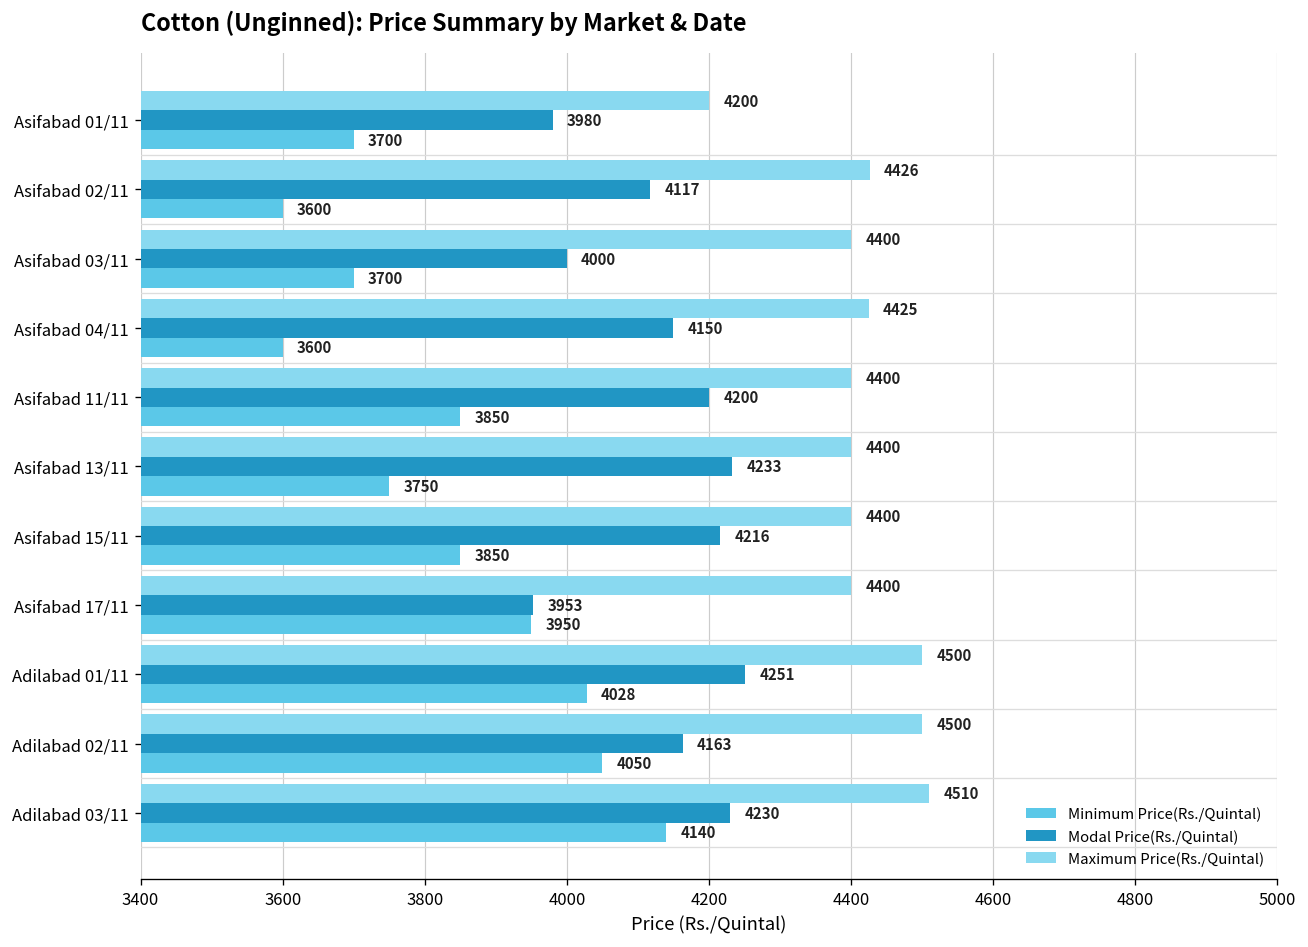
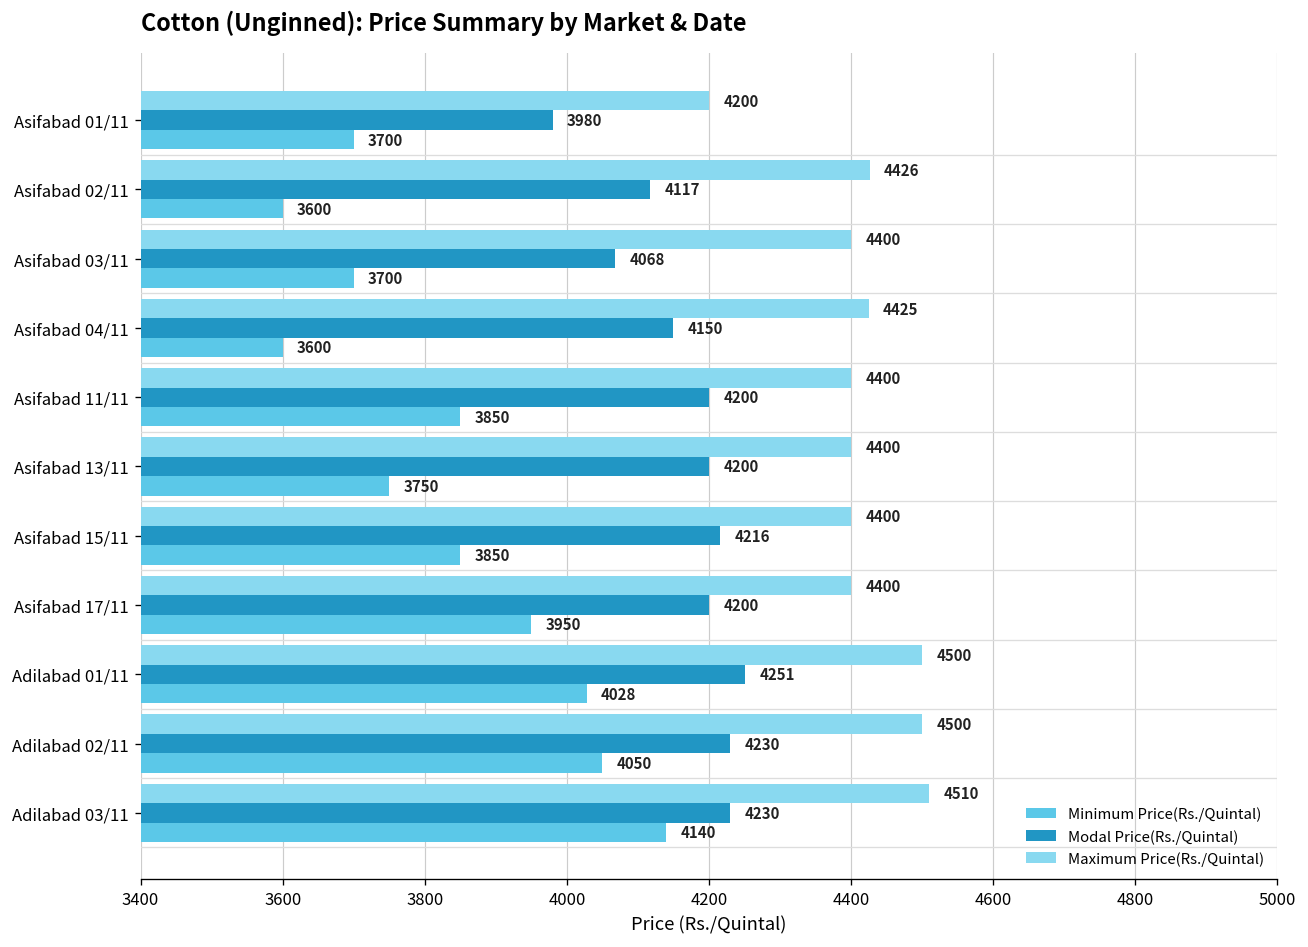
Modal Price(Rs./Quintal), Asifabad 03/11: 4000 -> 4068
Modal Price(Rs./Quintal), Asifabad 13/11: 4233 -> 4200
Modal Price(Rs./Quintal), Asifabad 17/11: 3953 -> 4200
Modal Price(Rs./Quintal), Adilabad 02/11: 4163 -> 4230
